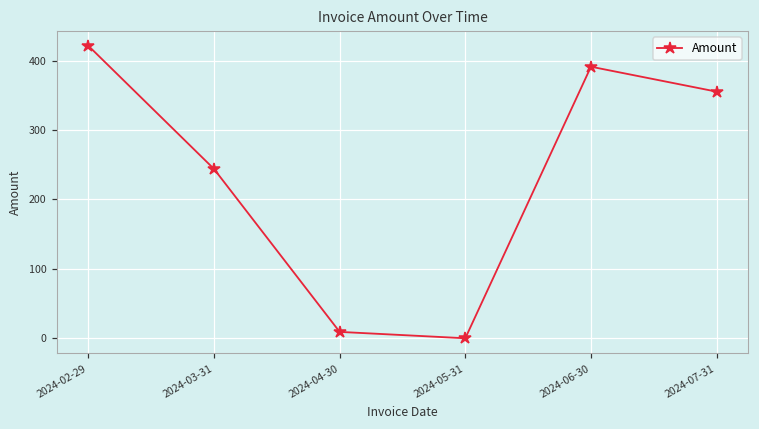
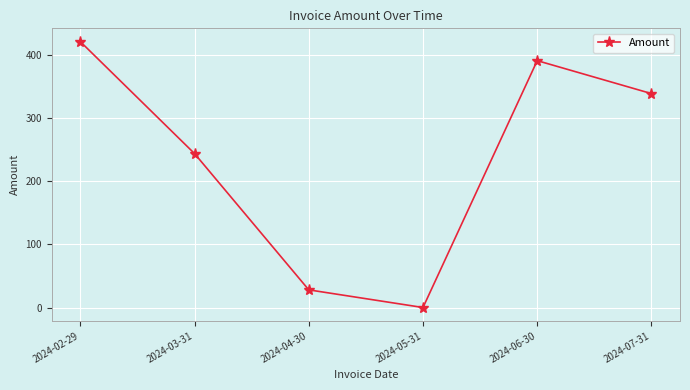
2024-04-30: 10 -> 30
2024-07-31: 360 -> 340
